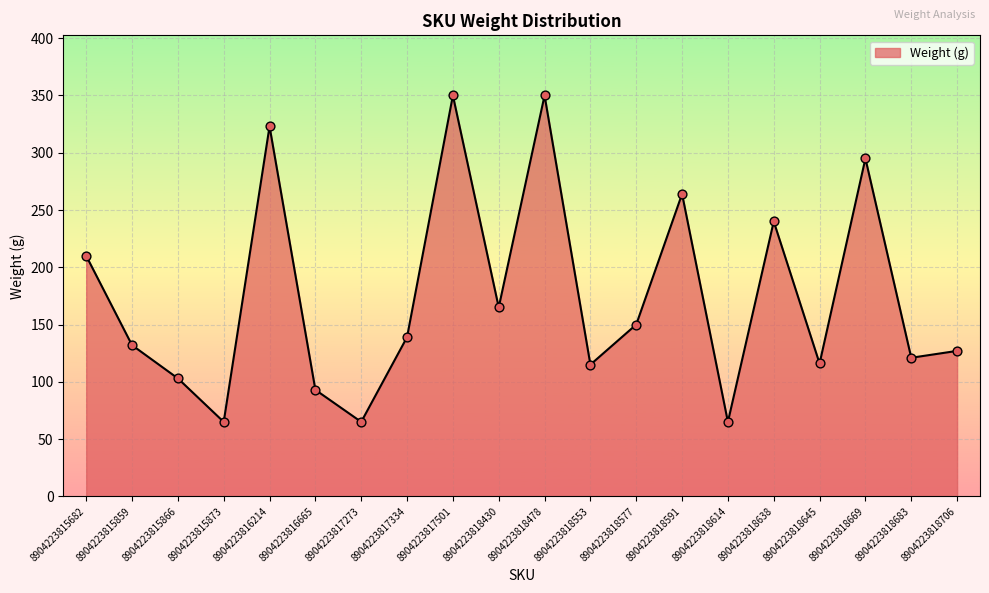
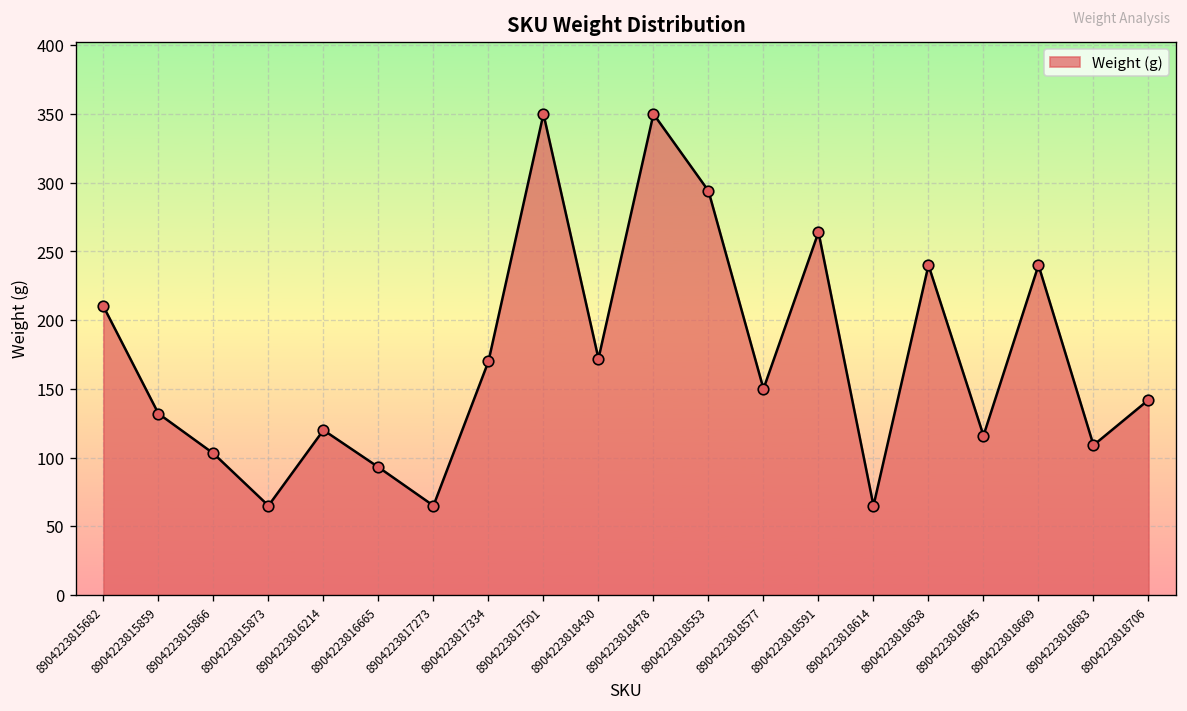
8904223816214: 323 -> 120
8904223817334: 139 -> 170
8904223818430: 165 -> 172
8904223818553: 115 -> 294
8904223818669: 295 -> 240
8904223818683: 121 -> 109
8904223818706: 127 -> 142
